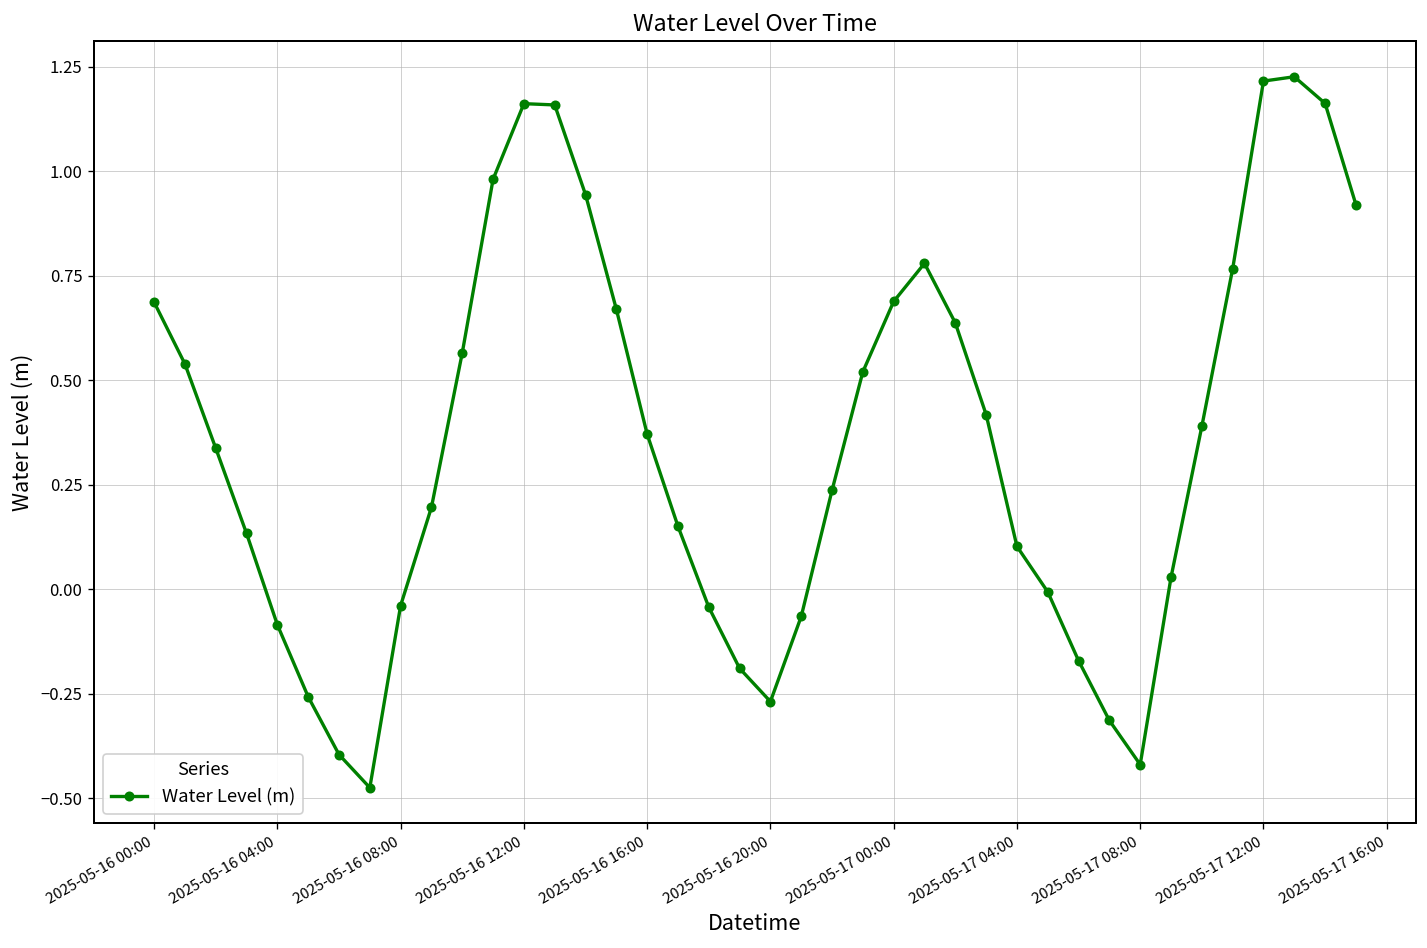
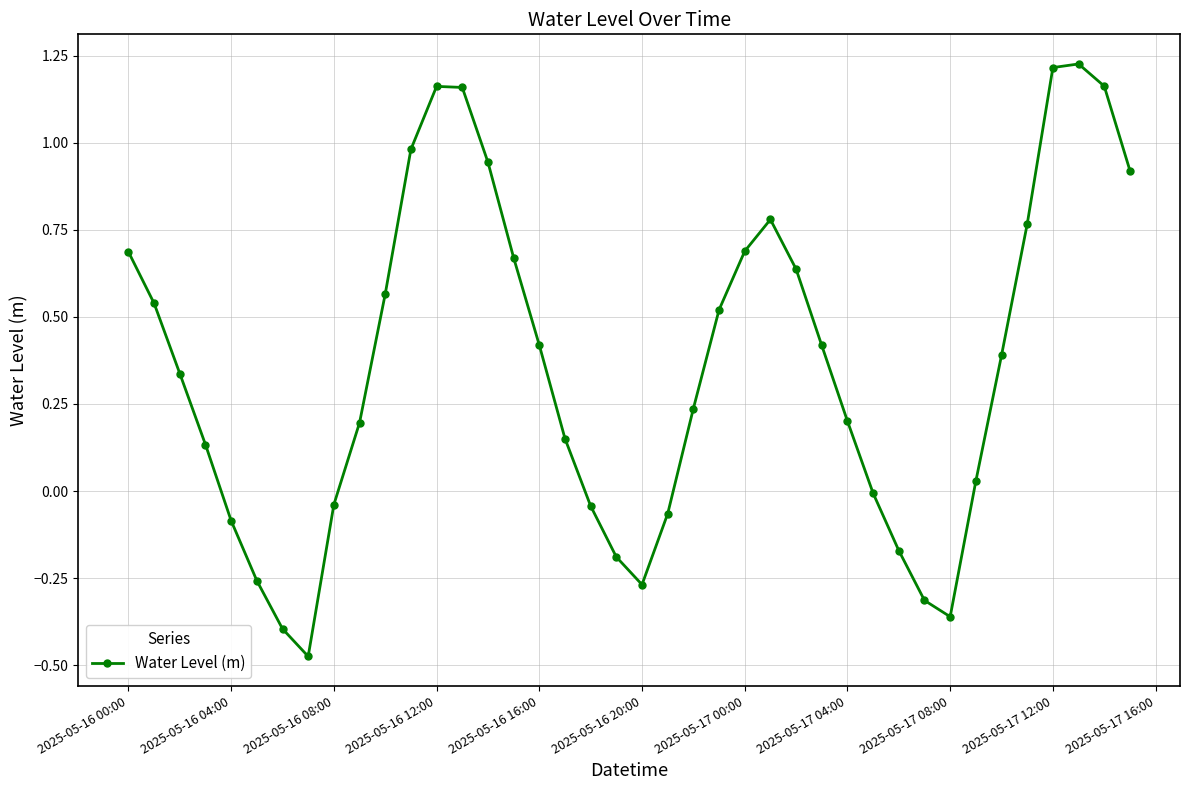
2025-05-16 16:00: 0.37 -> 0.42
2025-05-17 04:00: 0.10 -> 0.20
2025-05-17 08:00: -0.42 -> -0.36
